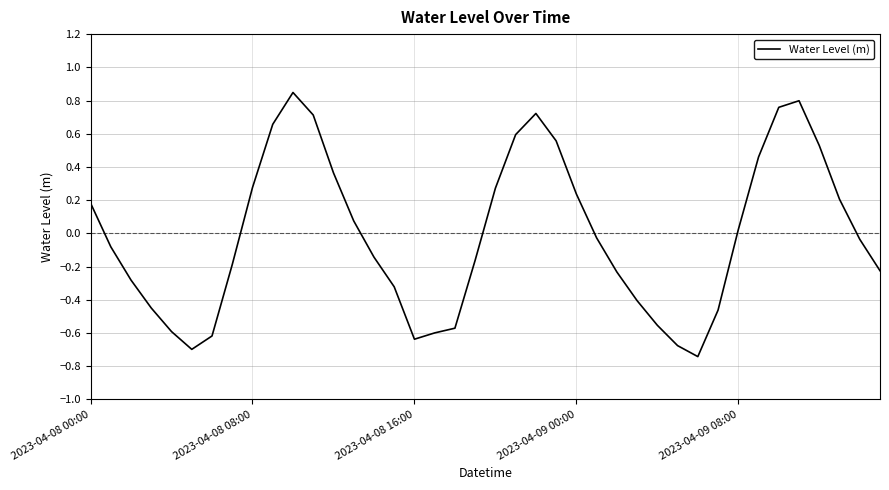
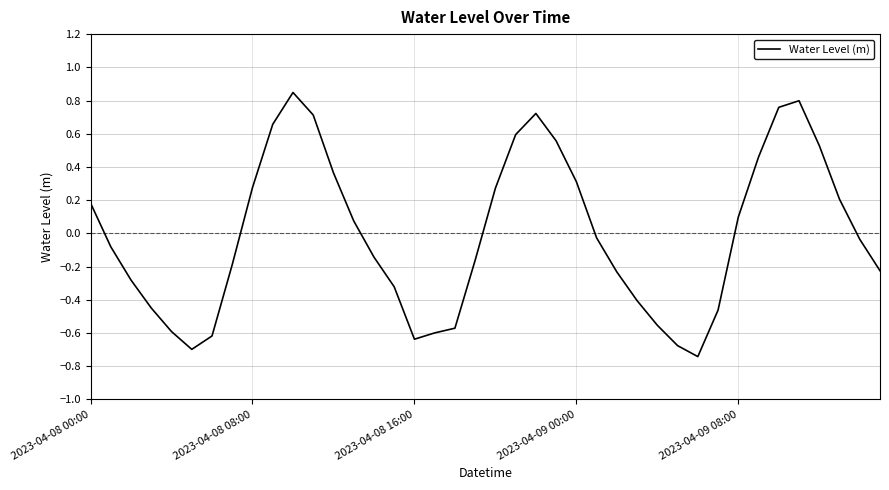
2023-04-09 00:00: 0.24 -> 0.31
2023-04-09 08:00: 0.02 -> 0.10
